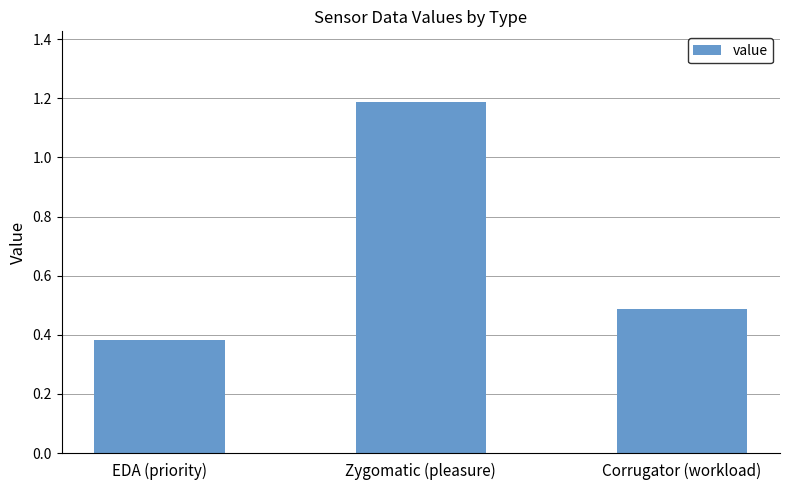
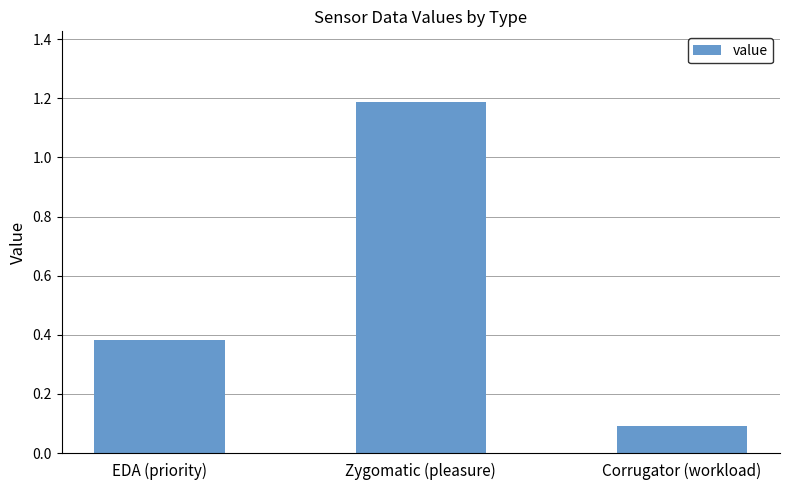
Corrugator (workload): 0.49 -> 0.09
